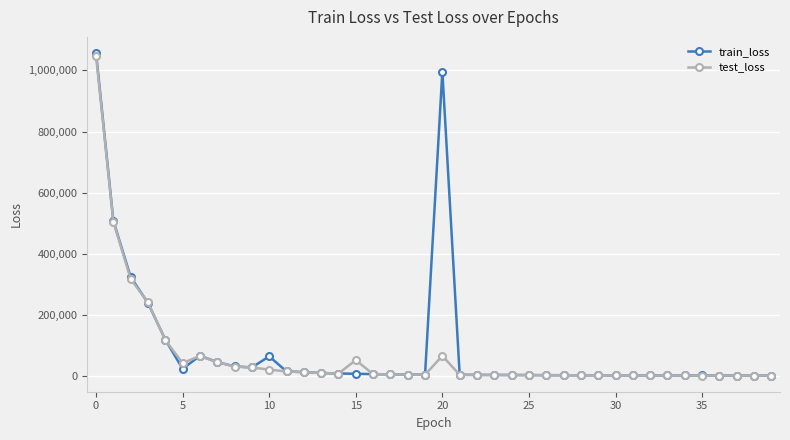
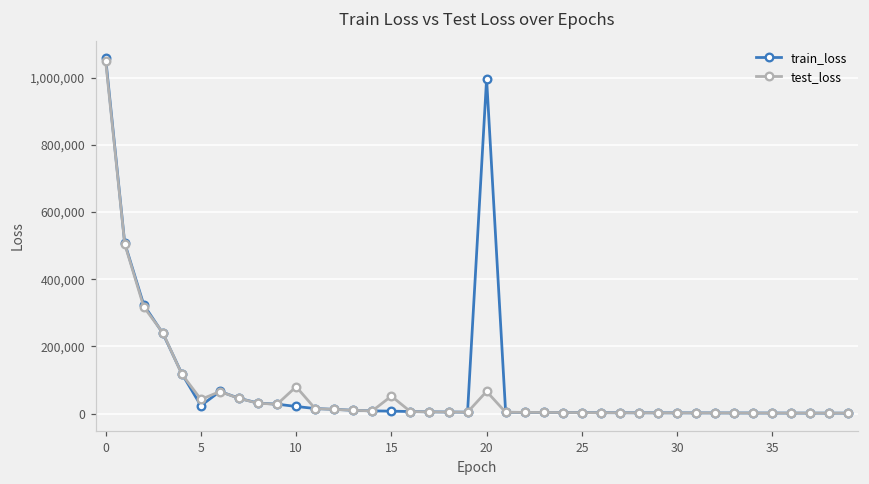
train_loss, 10: 60,000 -> 20,000
test_loss, 10: 20,000 -> 80,000
